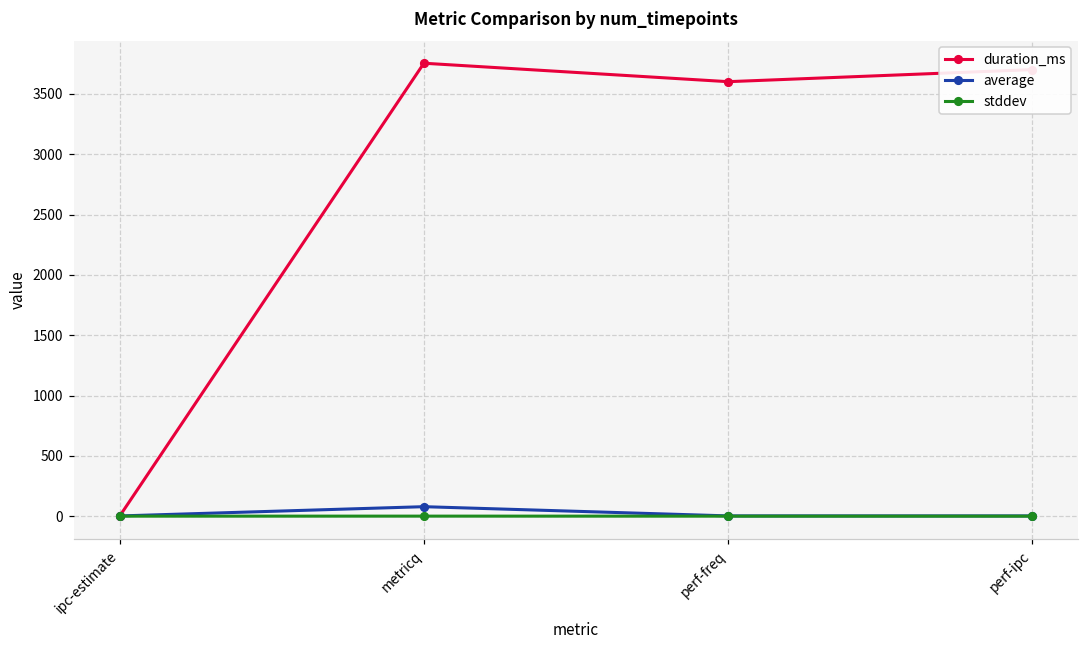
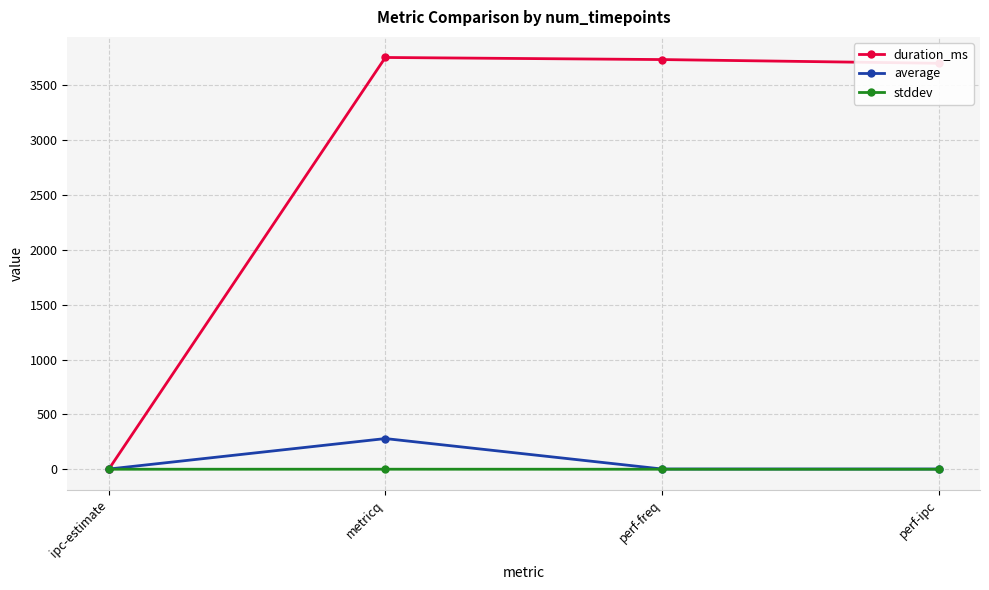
average, metricq: 80 -> 280
duration_ms, perf-freq: 3600 -> 3740
